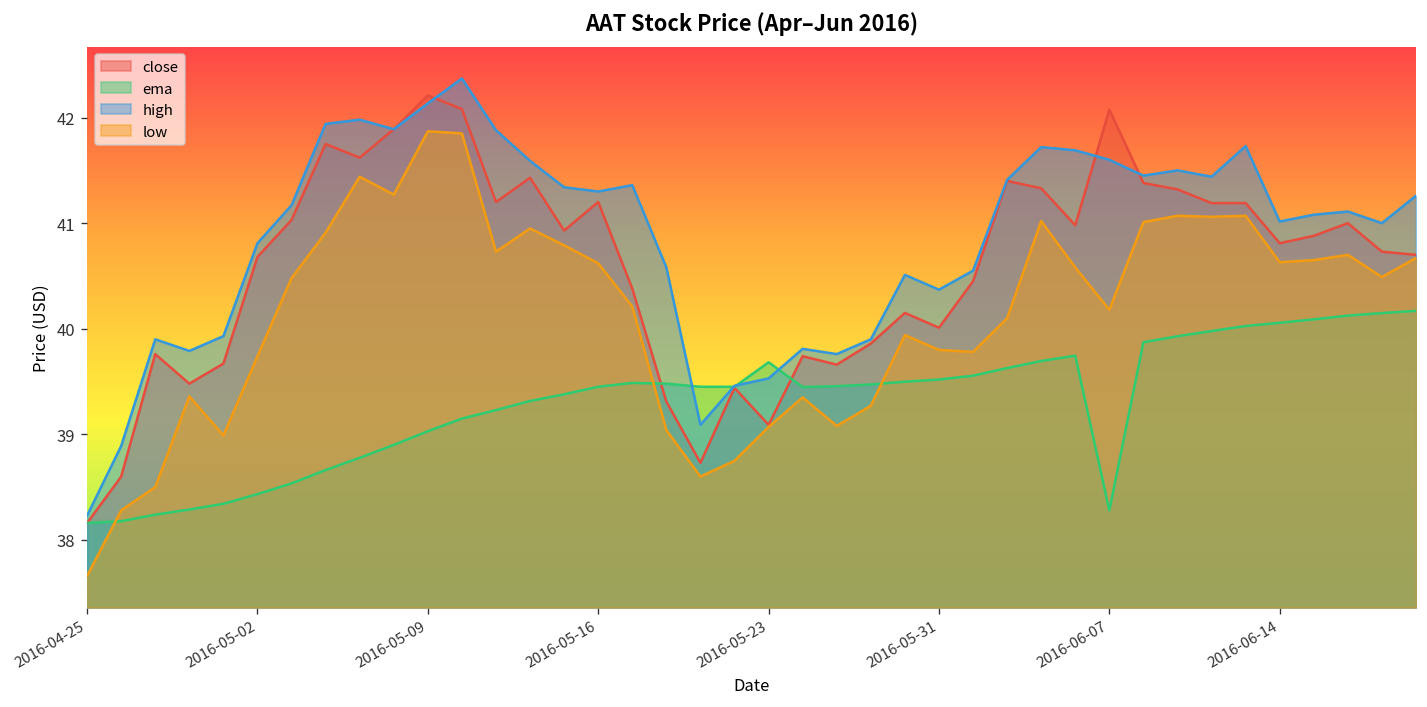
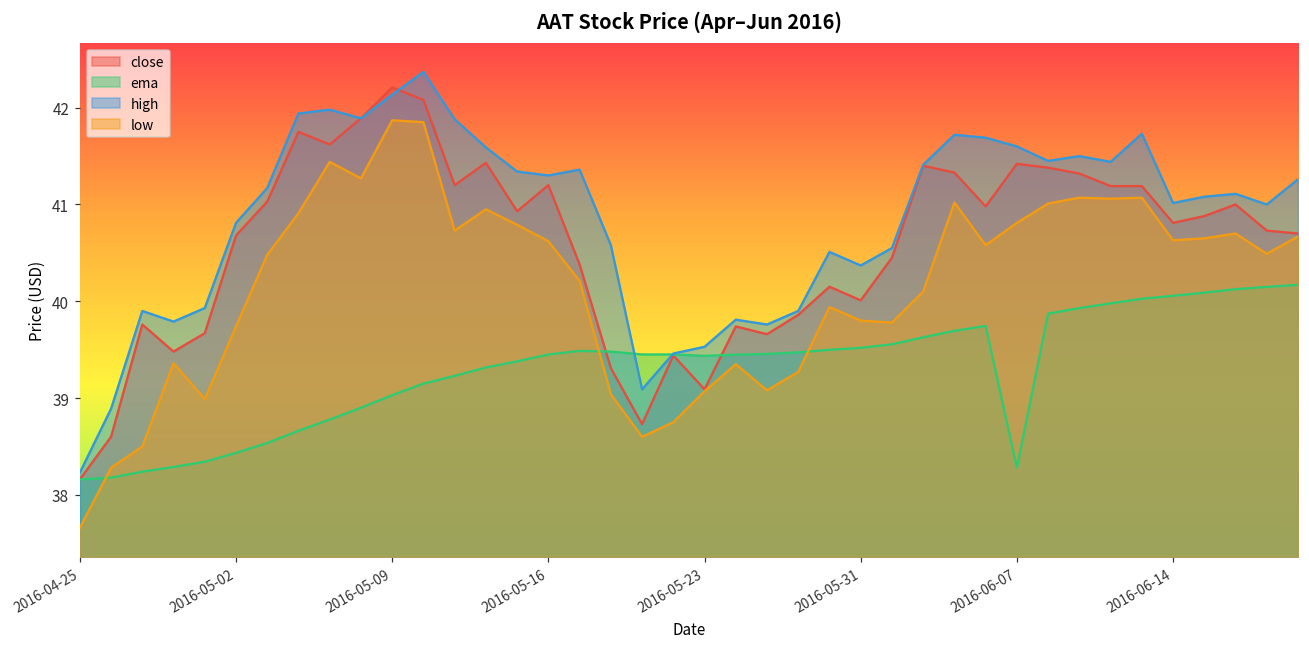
ema, 2016-05-23: 39.7 -> 39.4
close, 2016-06-07: 42.1 -> 41.4
low, 2016-06-07: 40.2 -> 40.8
